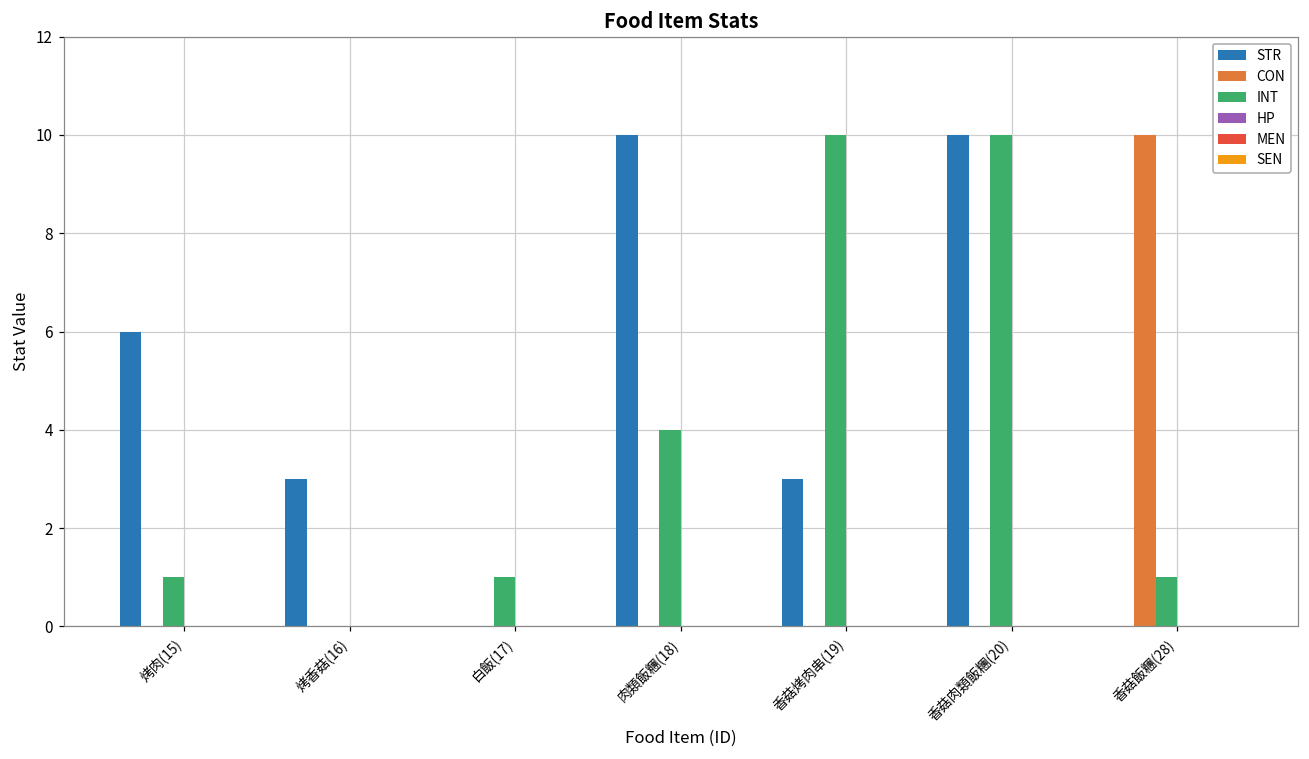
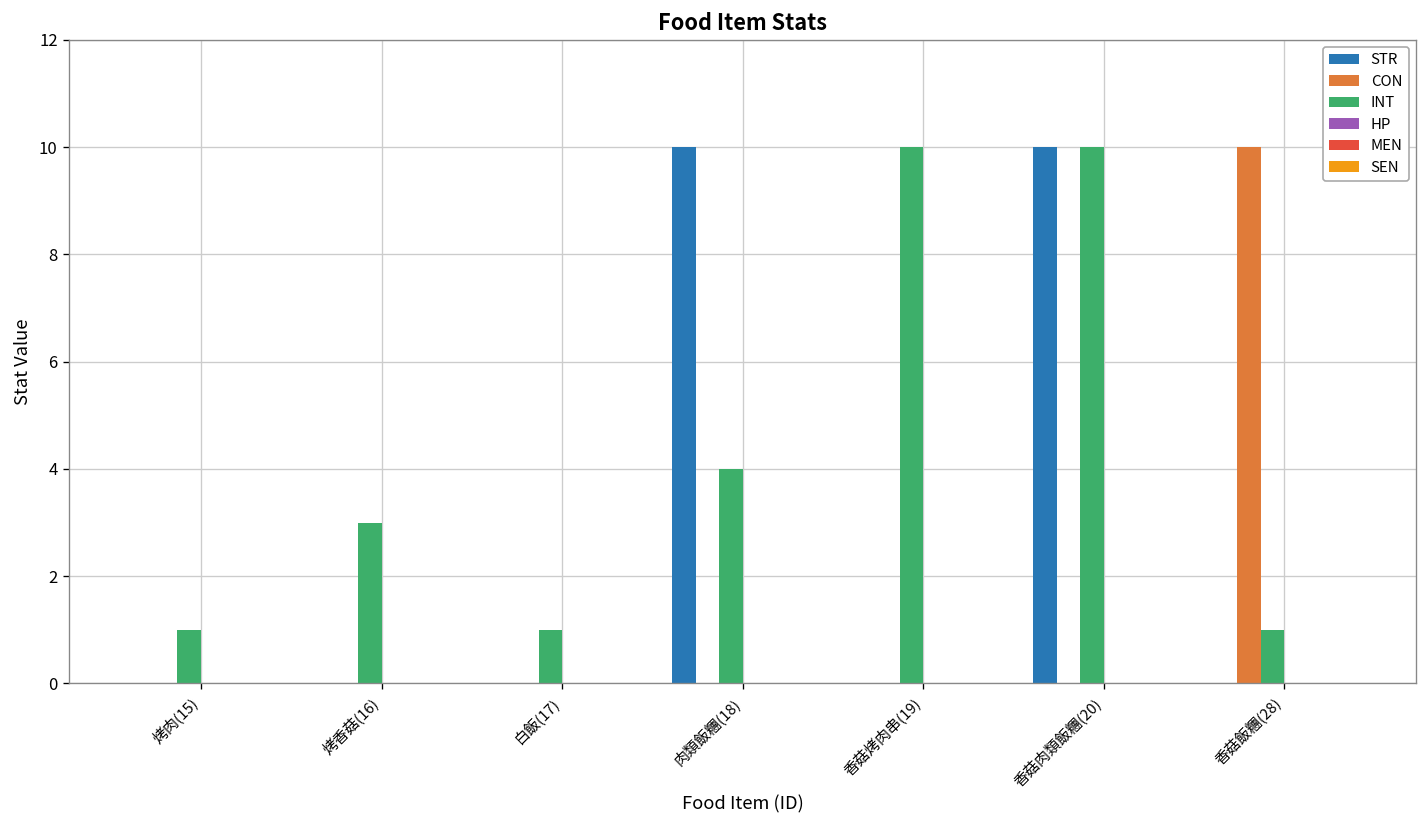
STR, 烤肉(15): 6 -> 0
STR, 烤香菇(16): 3 -> 0
INT, 烤香菇(16): 0 -> 3
STR, 香菇烤肉串(19): 3 -> 0
